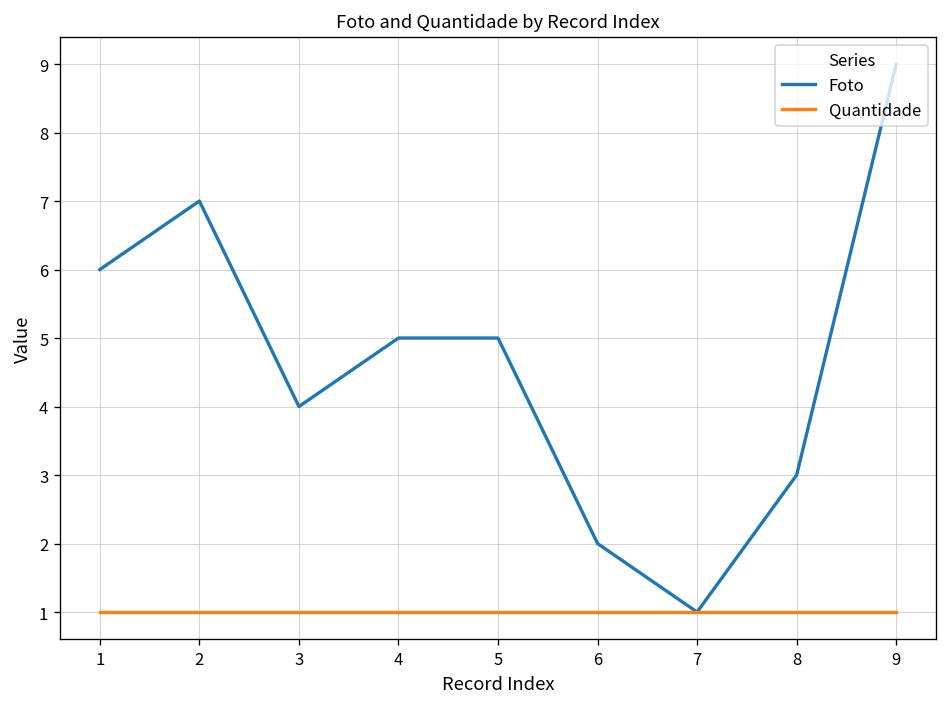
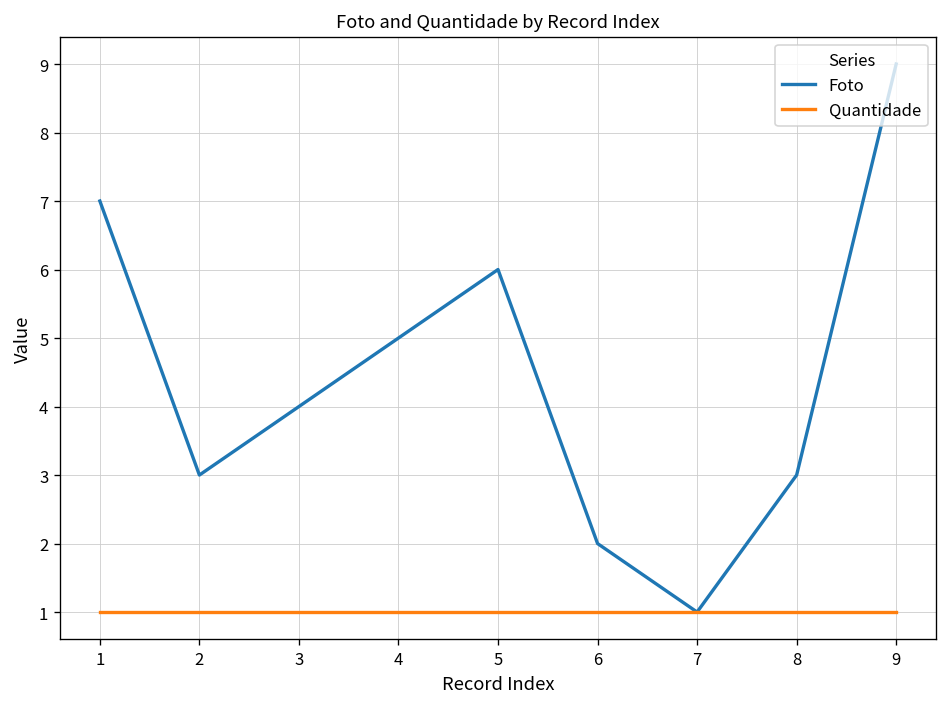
Foto, 1: 6 -> 7
Foto, 2: 7 -> 3
Foto, 5: 5 -> 6
